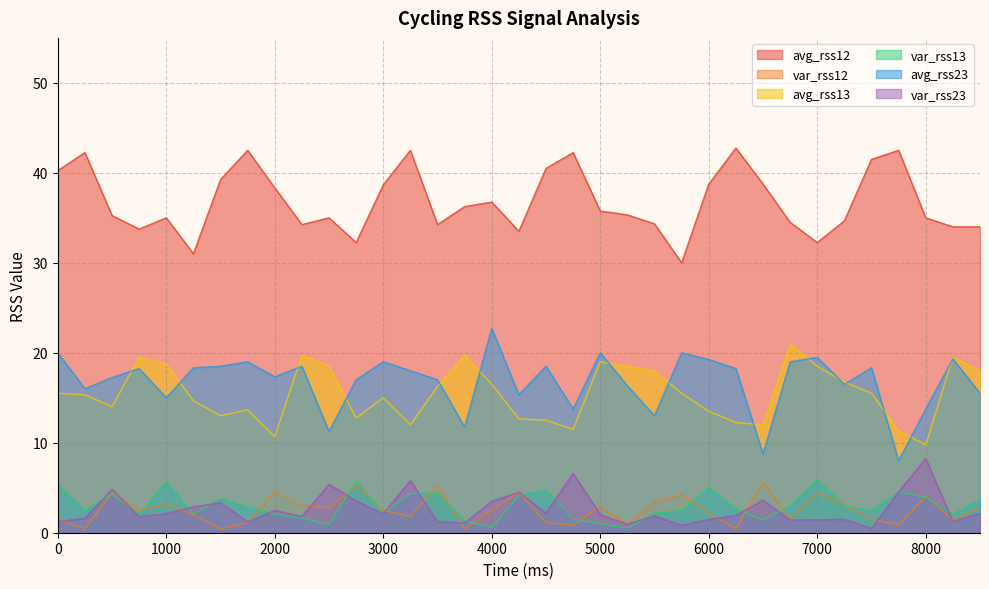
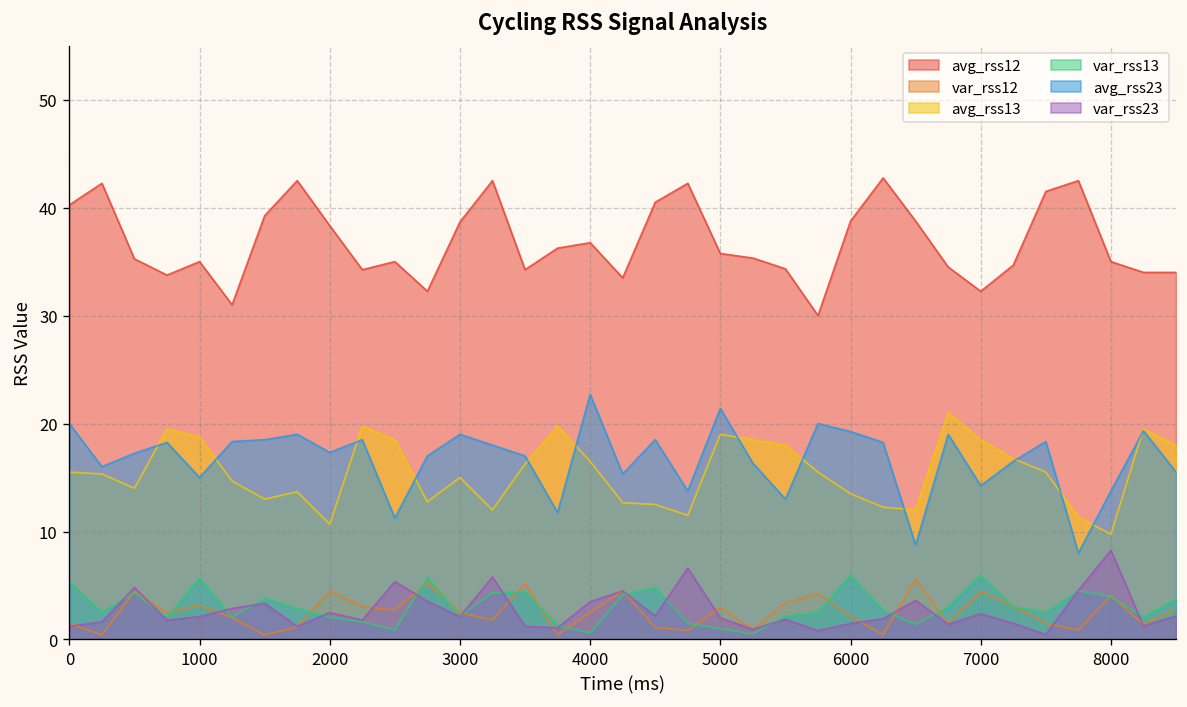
avg_rss23, 5000: 20 -> 21
var_rss13, 6000: 5 -> 6
avg_rss23, 7000: 19 -> 14
var_rss23, 7000: 1 -> 2
